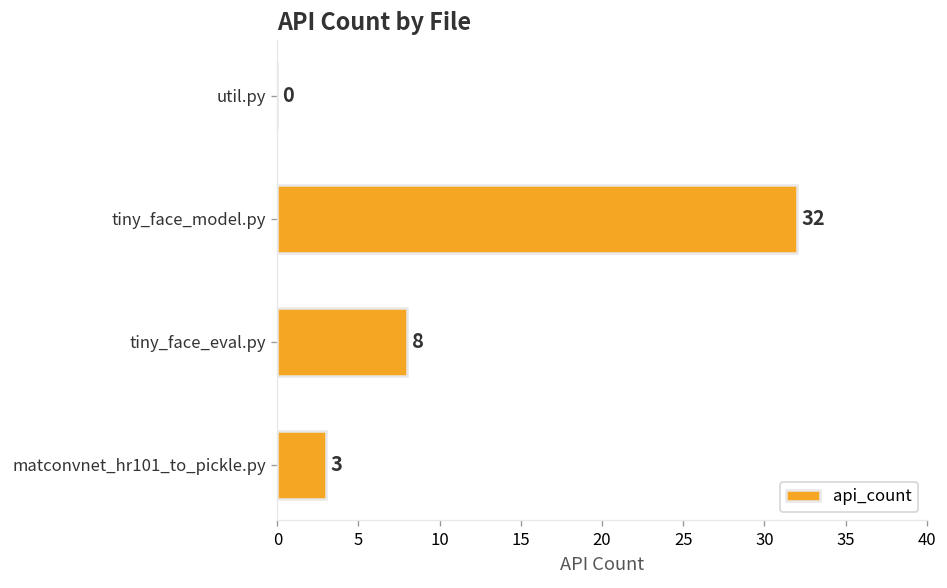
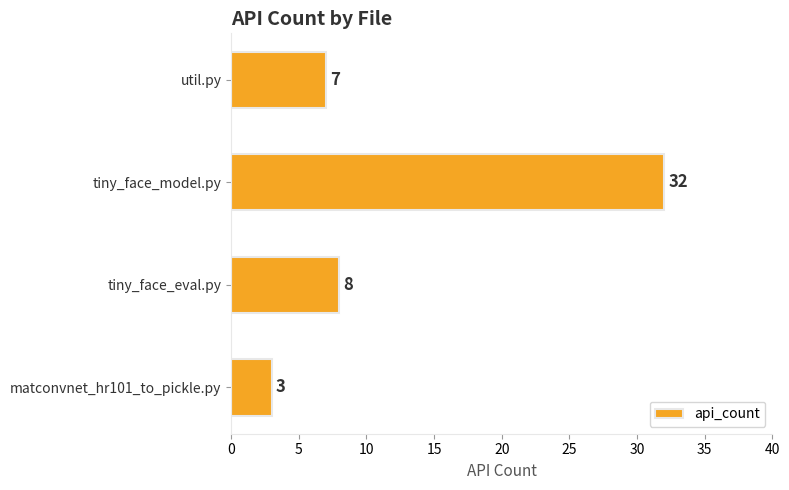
util.py: 0 -> 7
